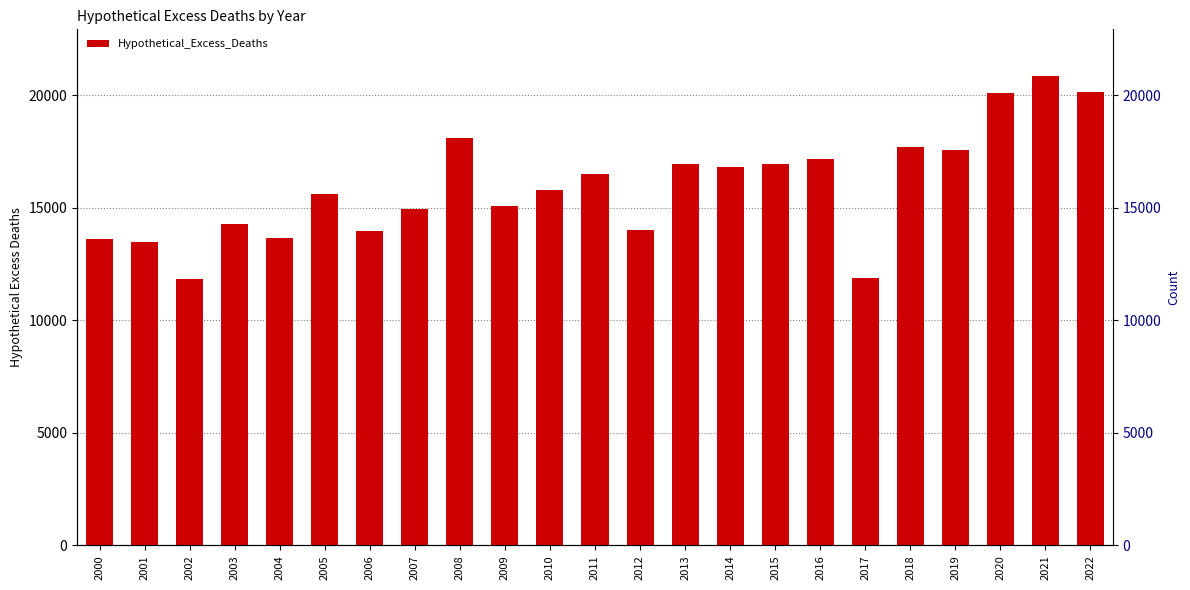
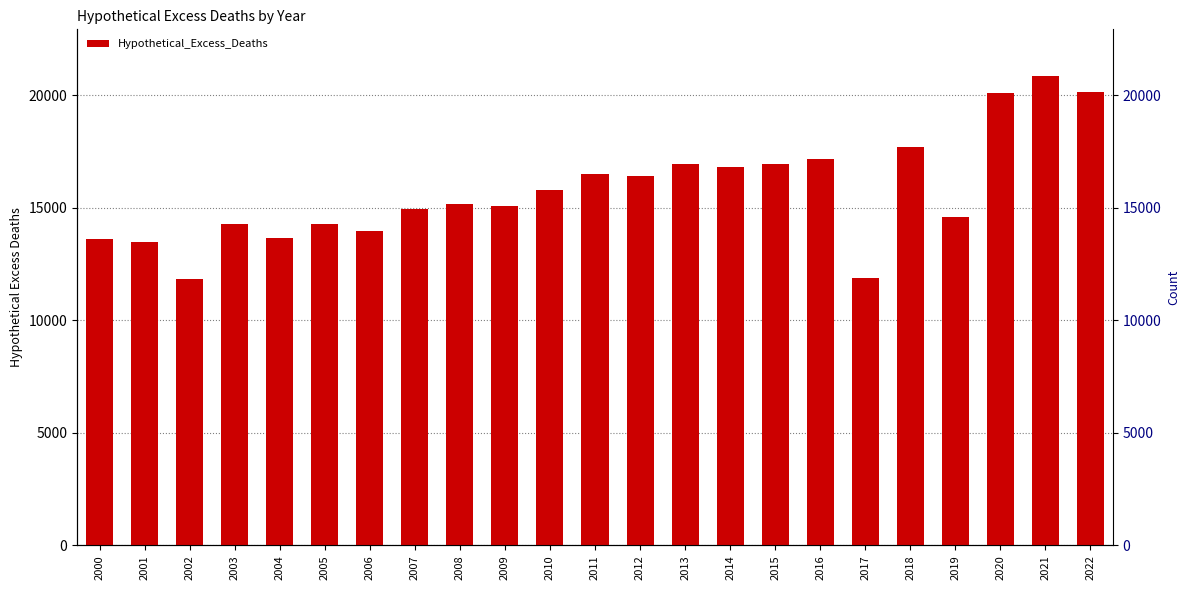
2005: 15600 -> 14300
2008: 18100 -> 15200
2012: 14000 -> 16400
2019: 17600 -> 14600
